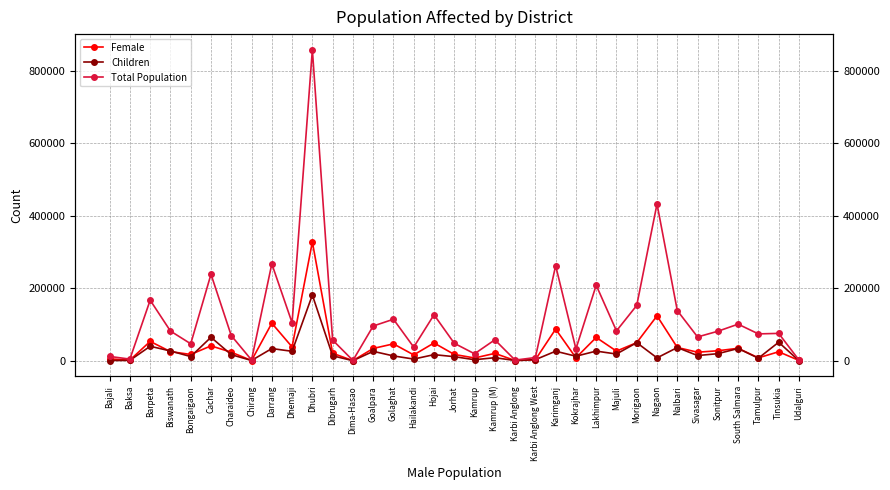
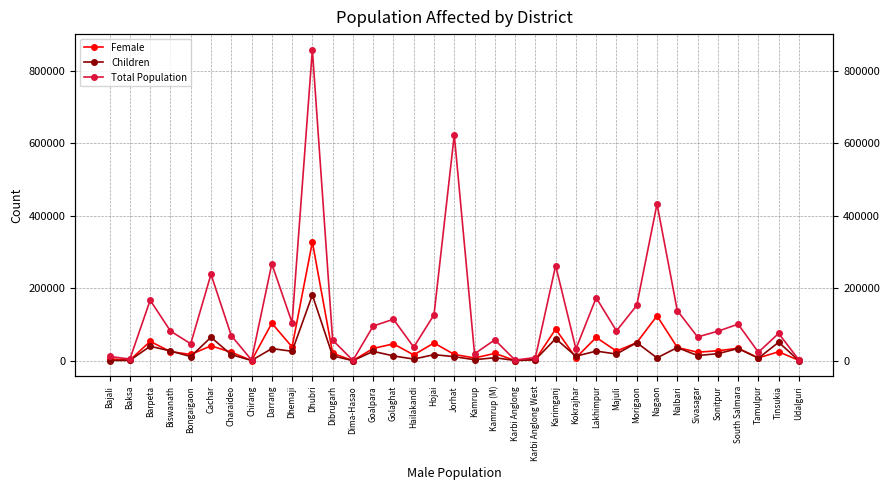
Total Population, Jorhat: 50000 -> 620000
Children, Karimganj: 30000 -> 60000
Total Population, Lakhimpur: 210000 -> 170000
Total Population, Tamulpur: 70000 -> 20000
